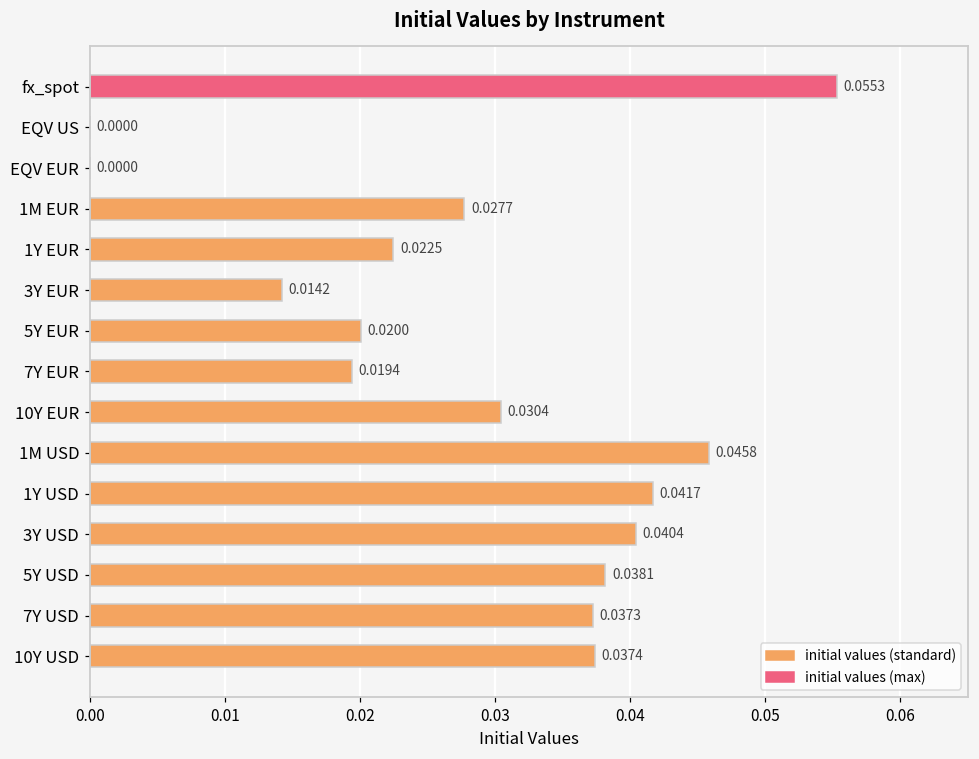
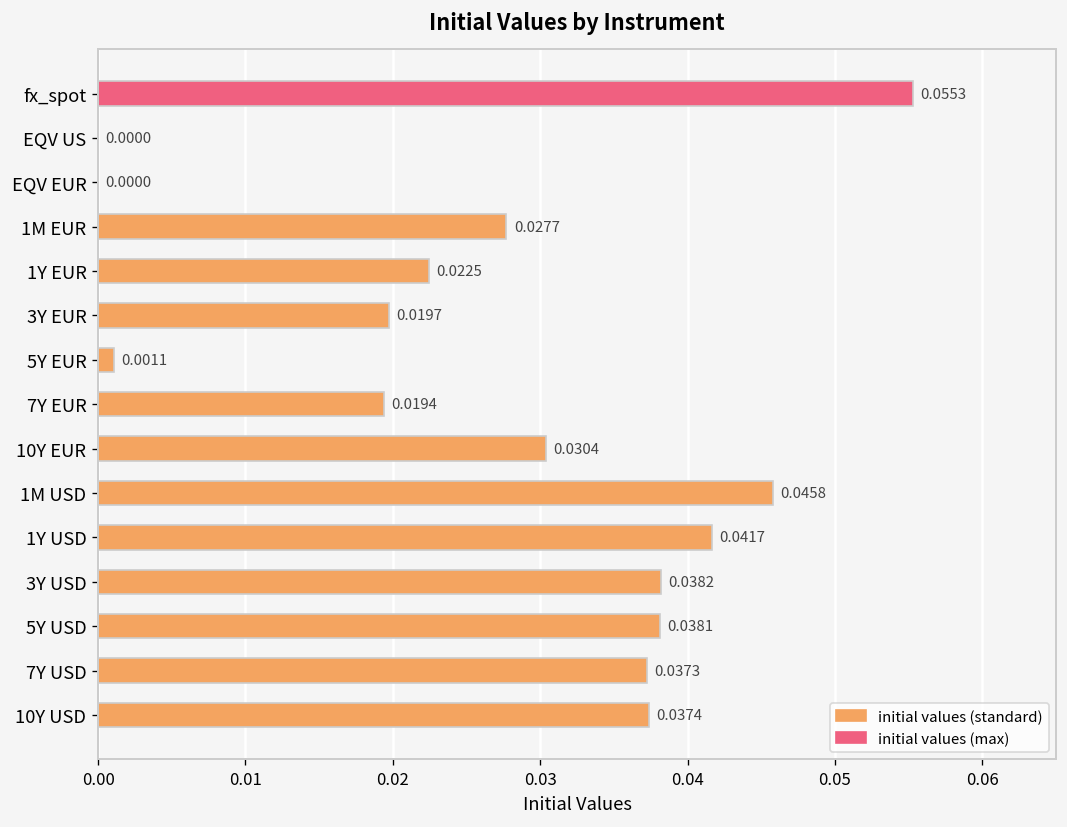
3Y EUR: 0.0142 -> 0.0197
5Y EUR: 0.0200 -> 0.0011
3Y USD: 0.0404 -> 0.0382
